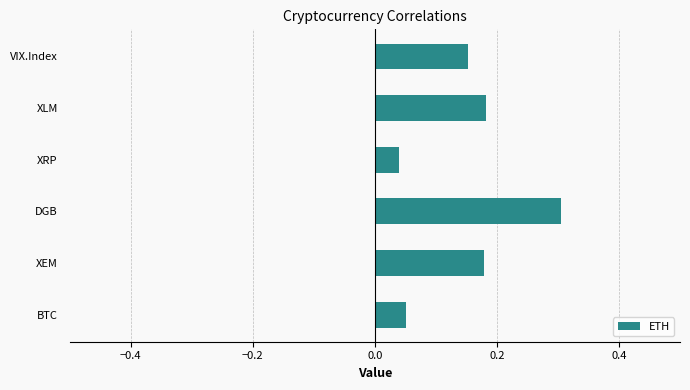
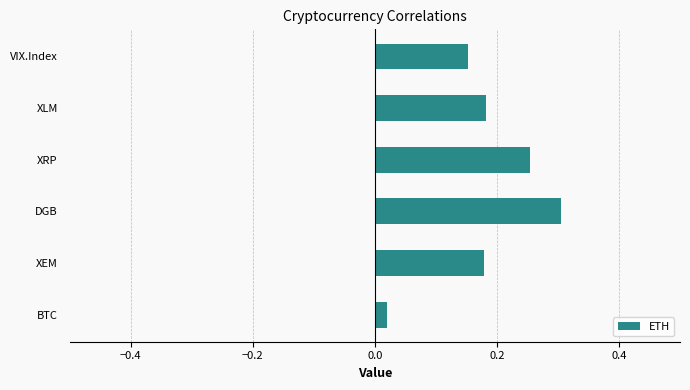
XRP: 0.04 -> 0.25
BTC: 0.05 -> 0.02
